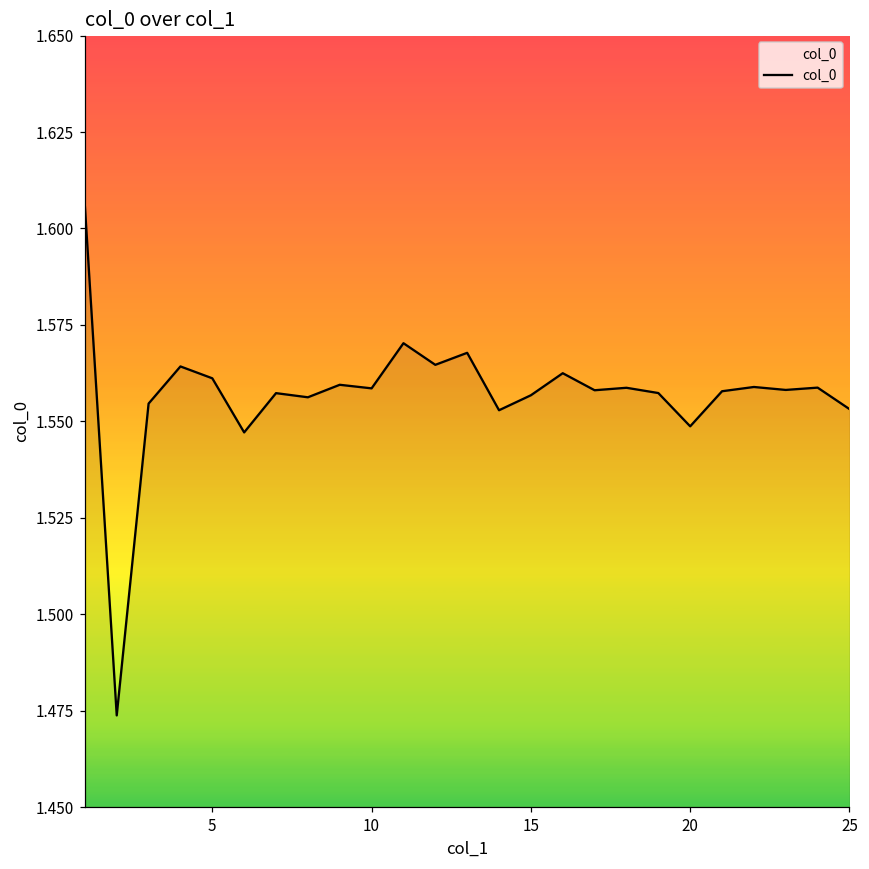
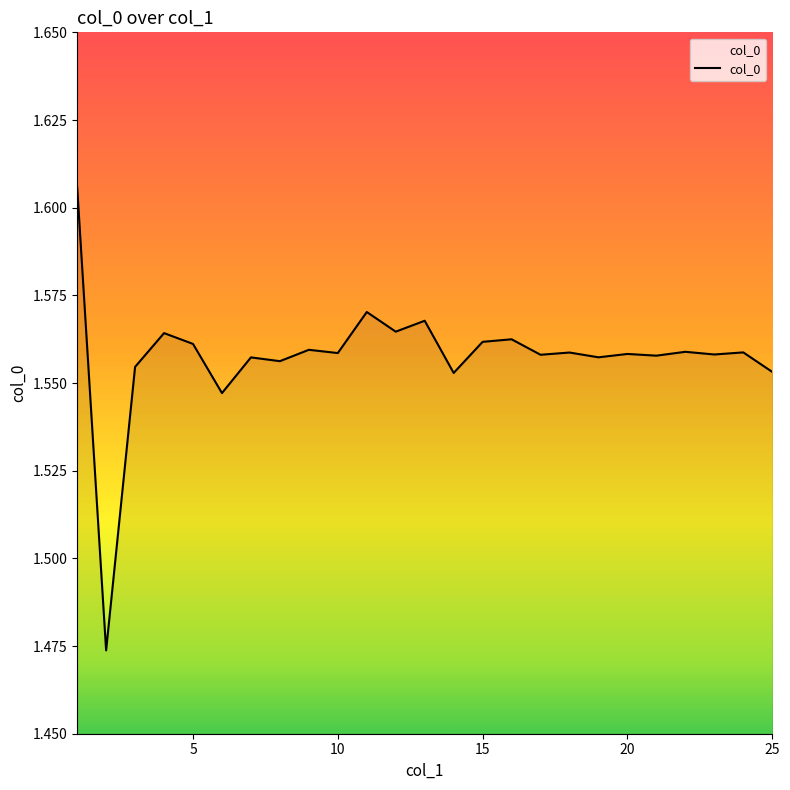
15: 1.557 -> 1.562
20: 1.549 -> 1.558
